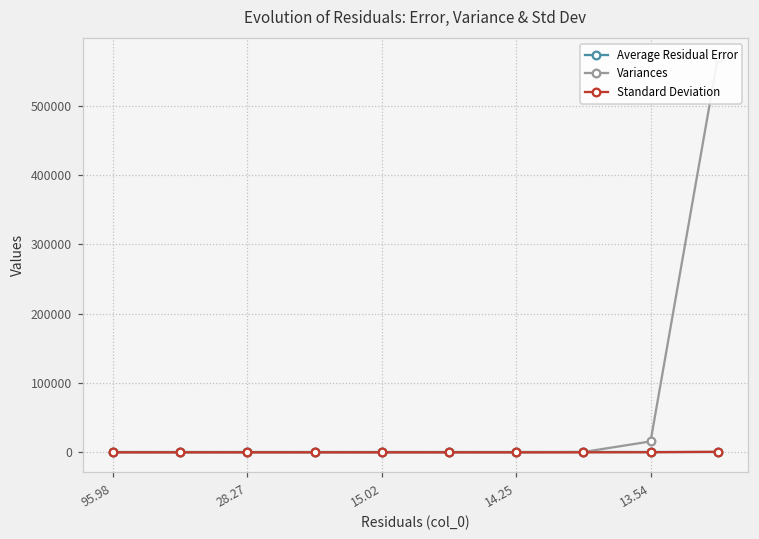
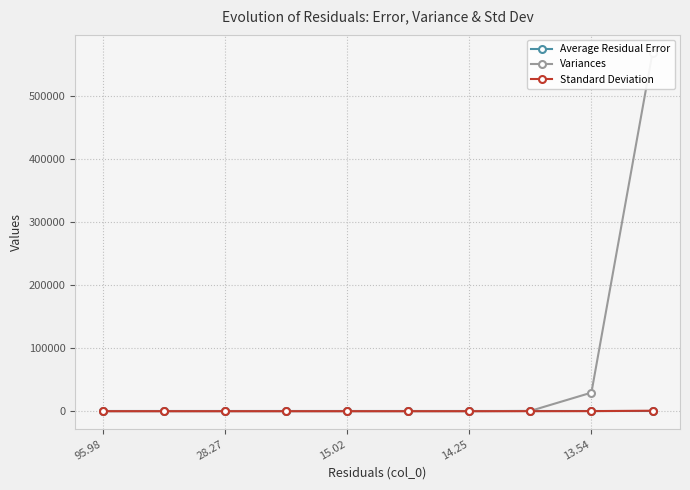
Variances, 13.54: 20000 -> 30000
